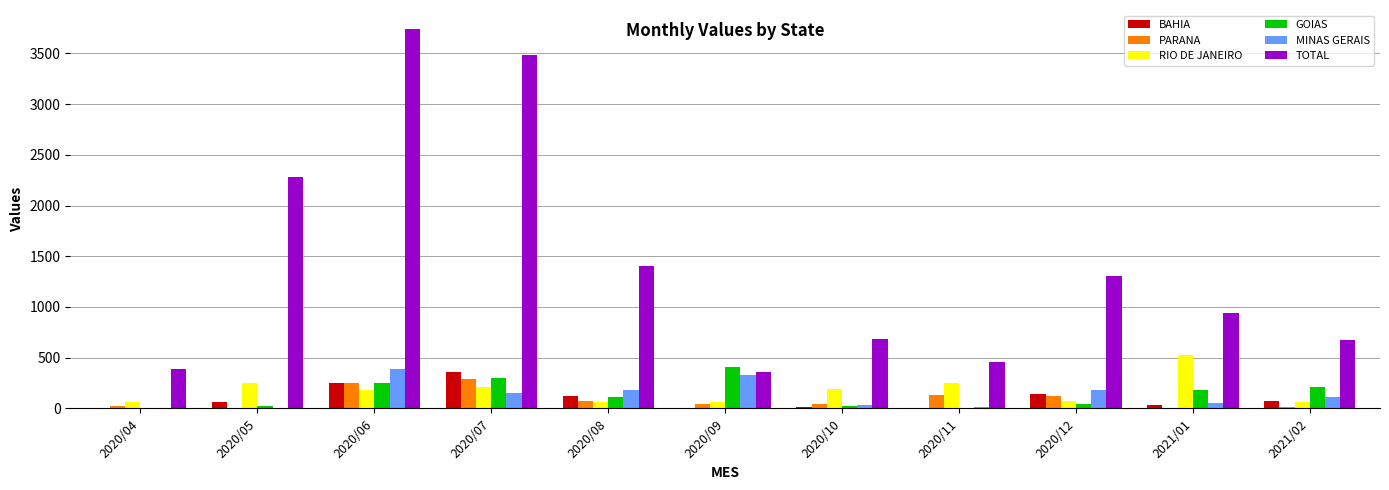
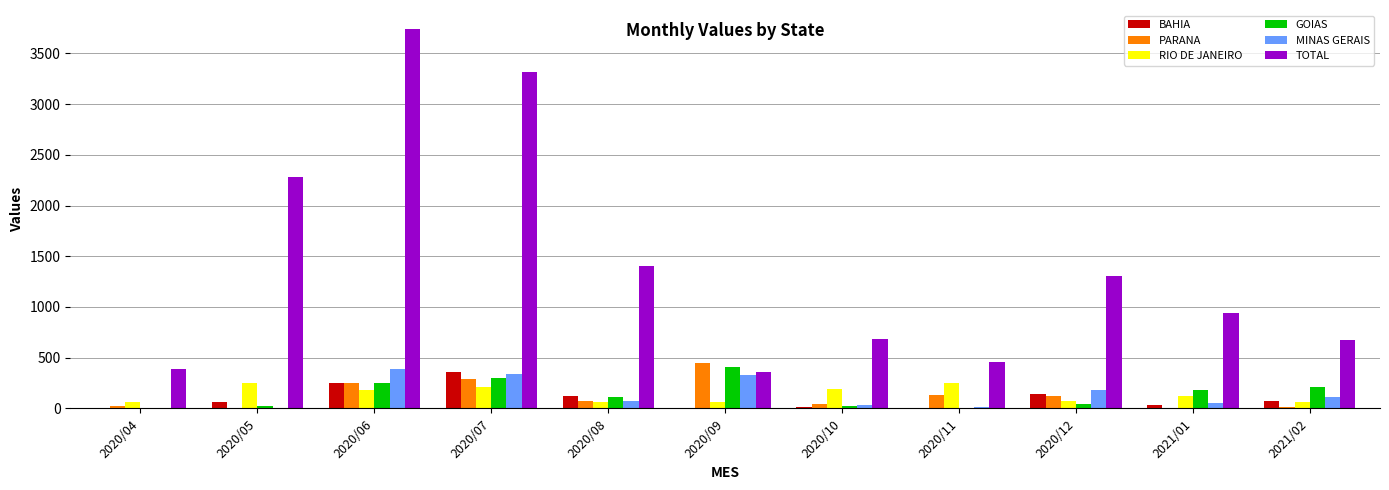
MINAS GERAIS, 2020/07: 150 -> 340
TOTAL, 2020/07: 3490 -> 3320
MINAS GERAIS, 2020/08: 180 -> 80
PARANA, 2020/09: 40 -> 450
RIO DE JANEIRO, 2021/01: 530 -> 120
